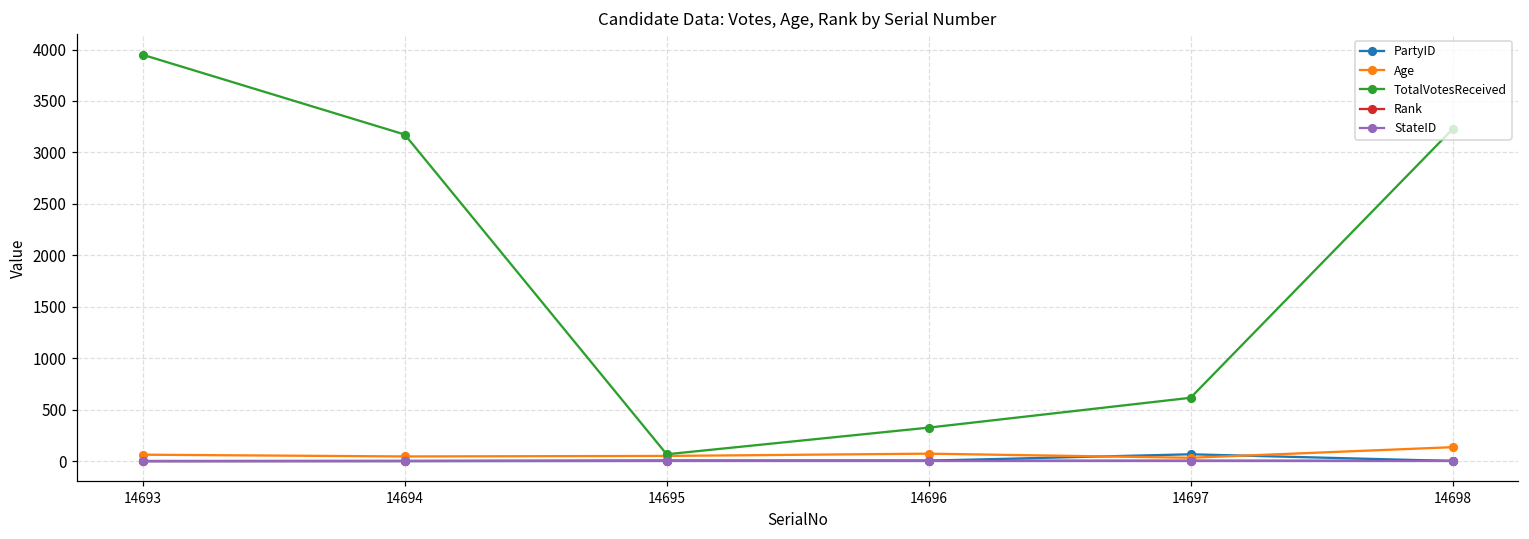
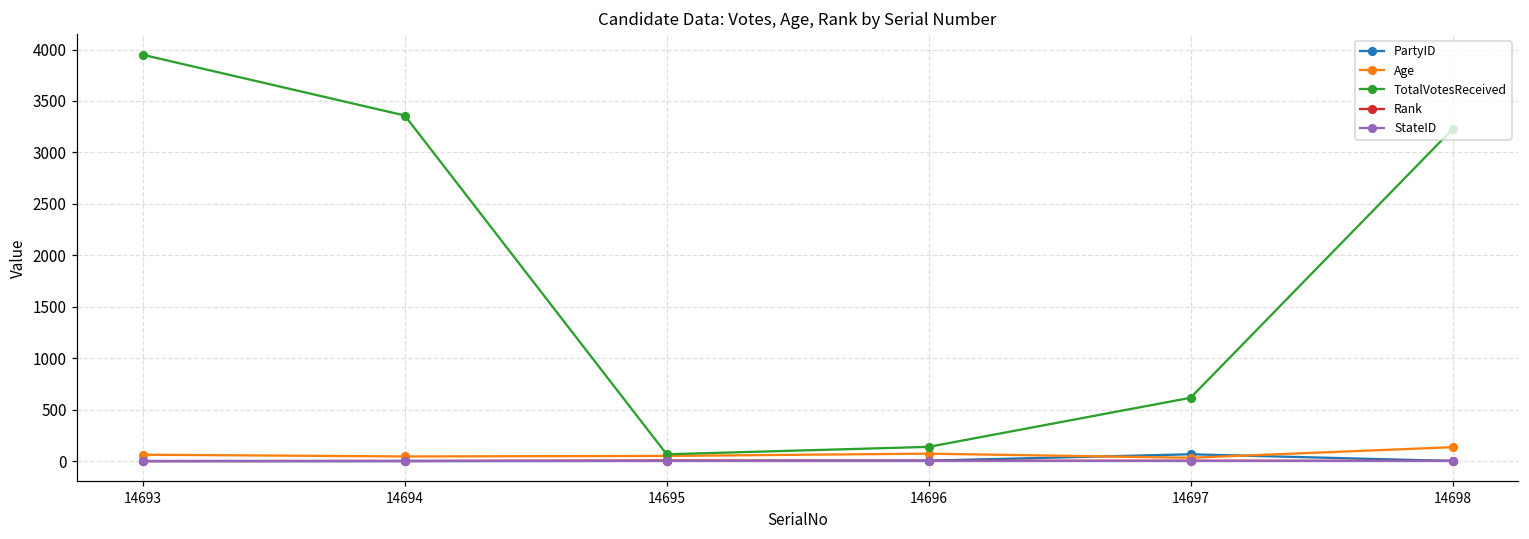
TotalVotesReceived, 14694: 3200 -> 3400
TotalVotesReceived, 14696: 300 -> 100
